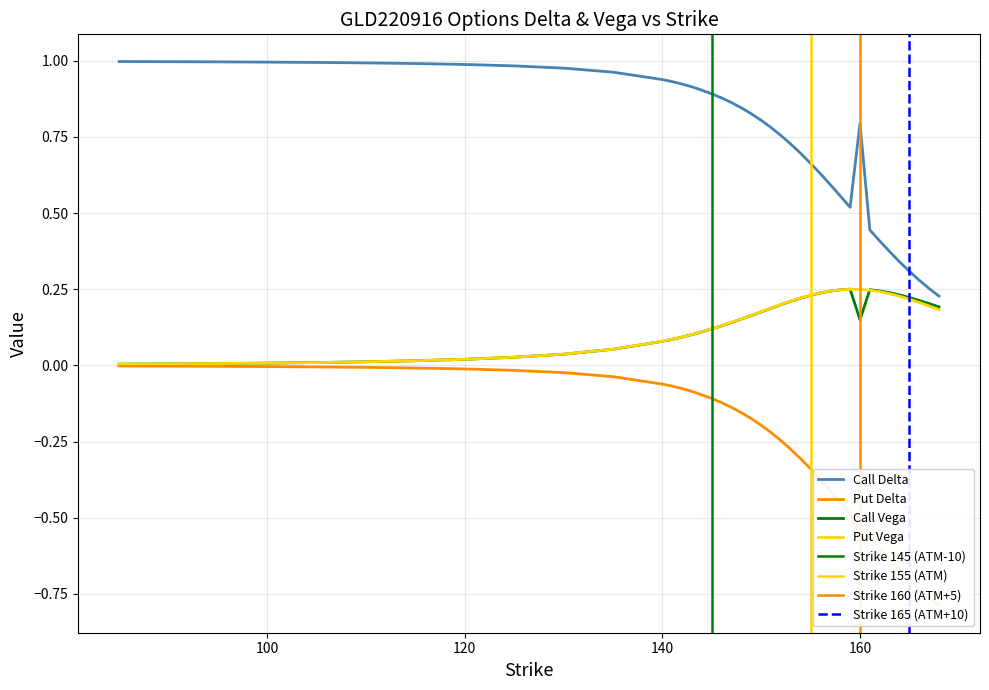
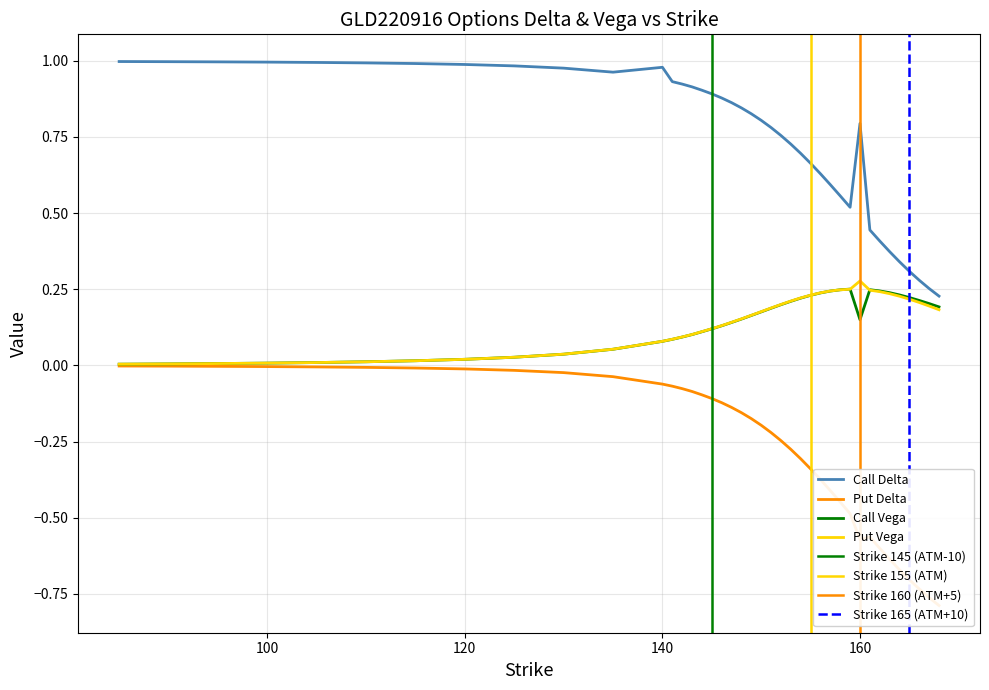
Call Delta, 140: 0.94 -> 0.98
Put Vega, 160: 0.25 -> 0.28
